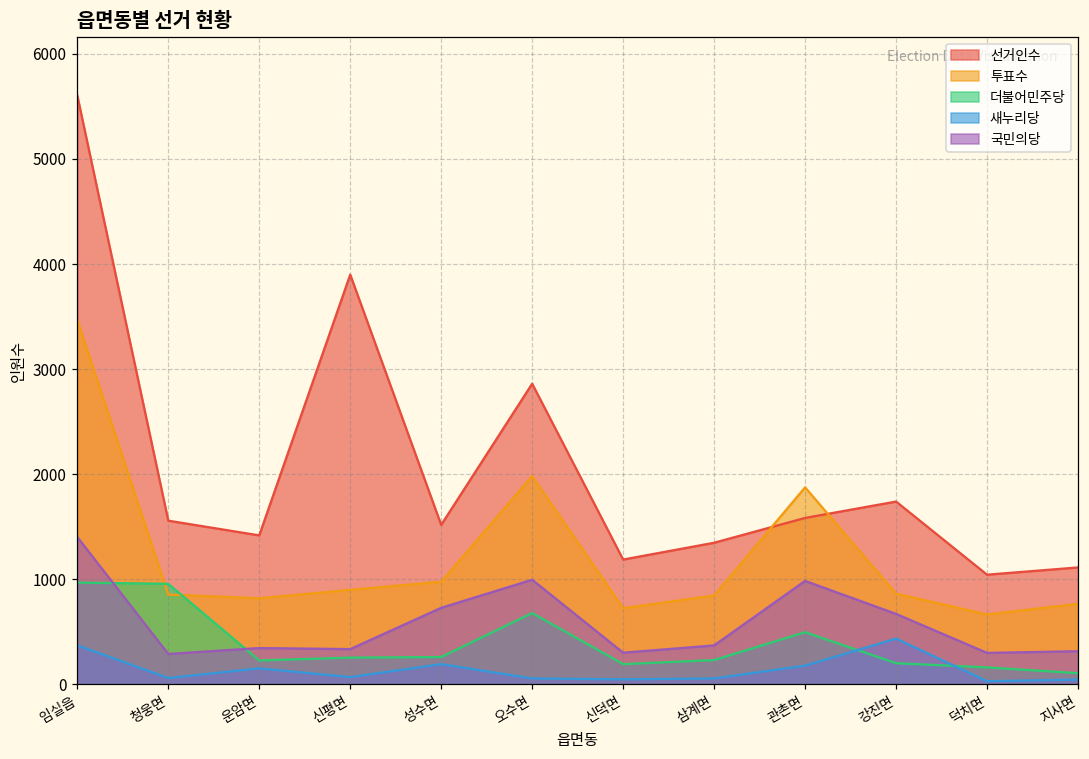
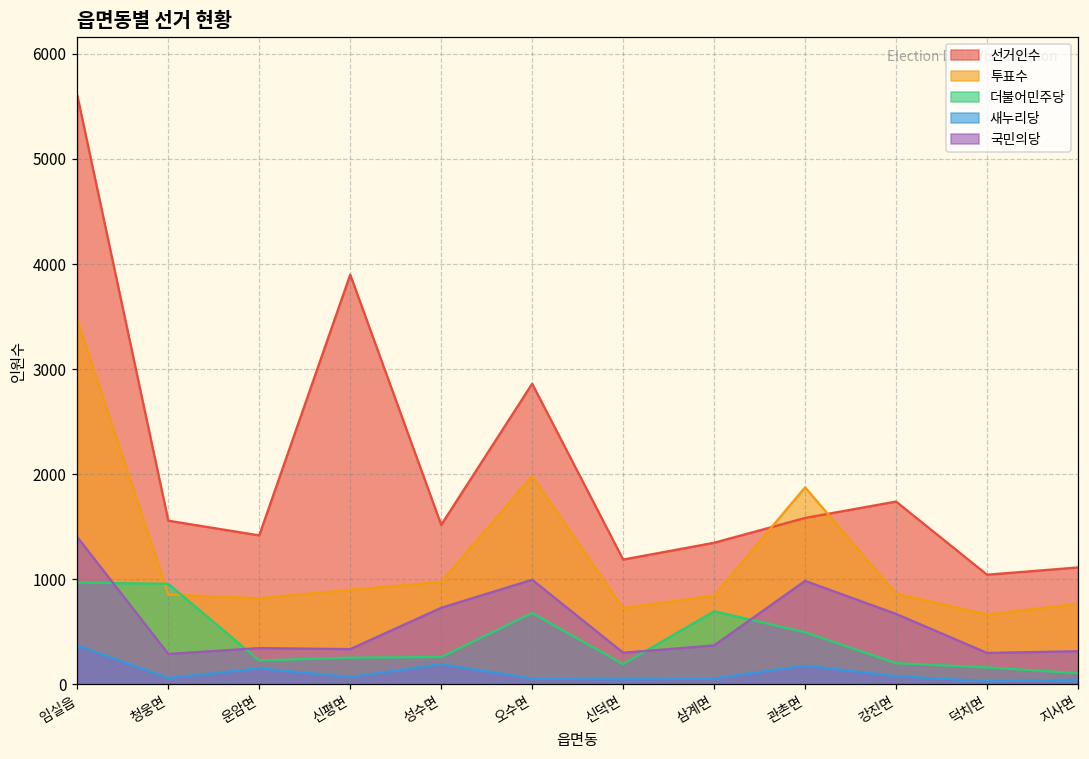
더불어민주당, 삼계면: 200 -> 700
새누리당, 강진면: 400 -> 100
